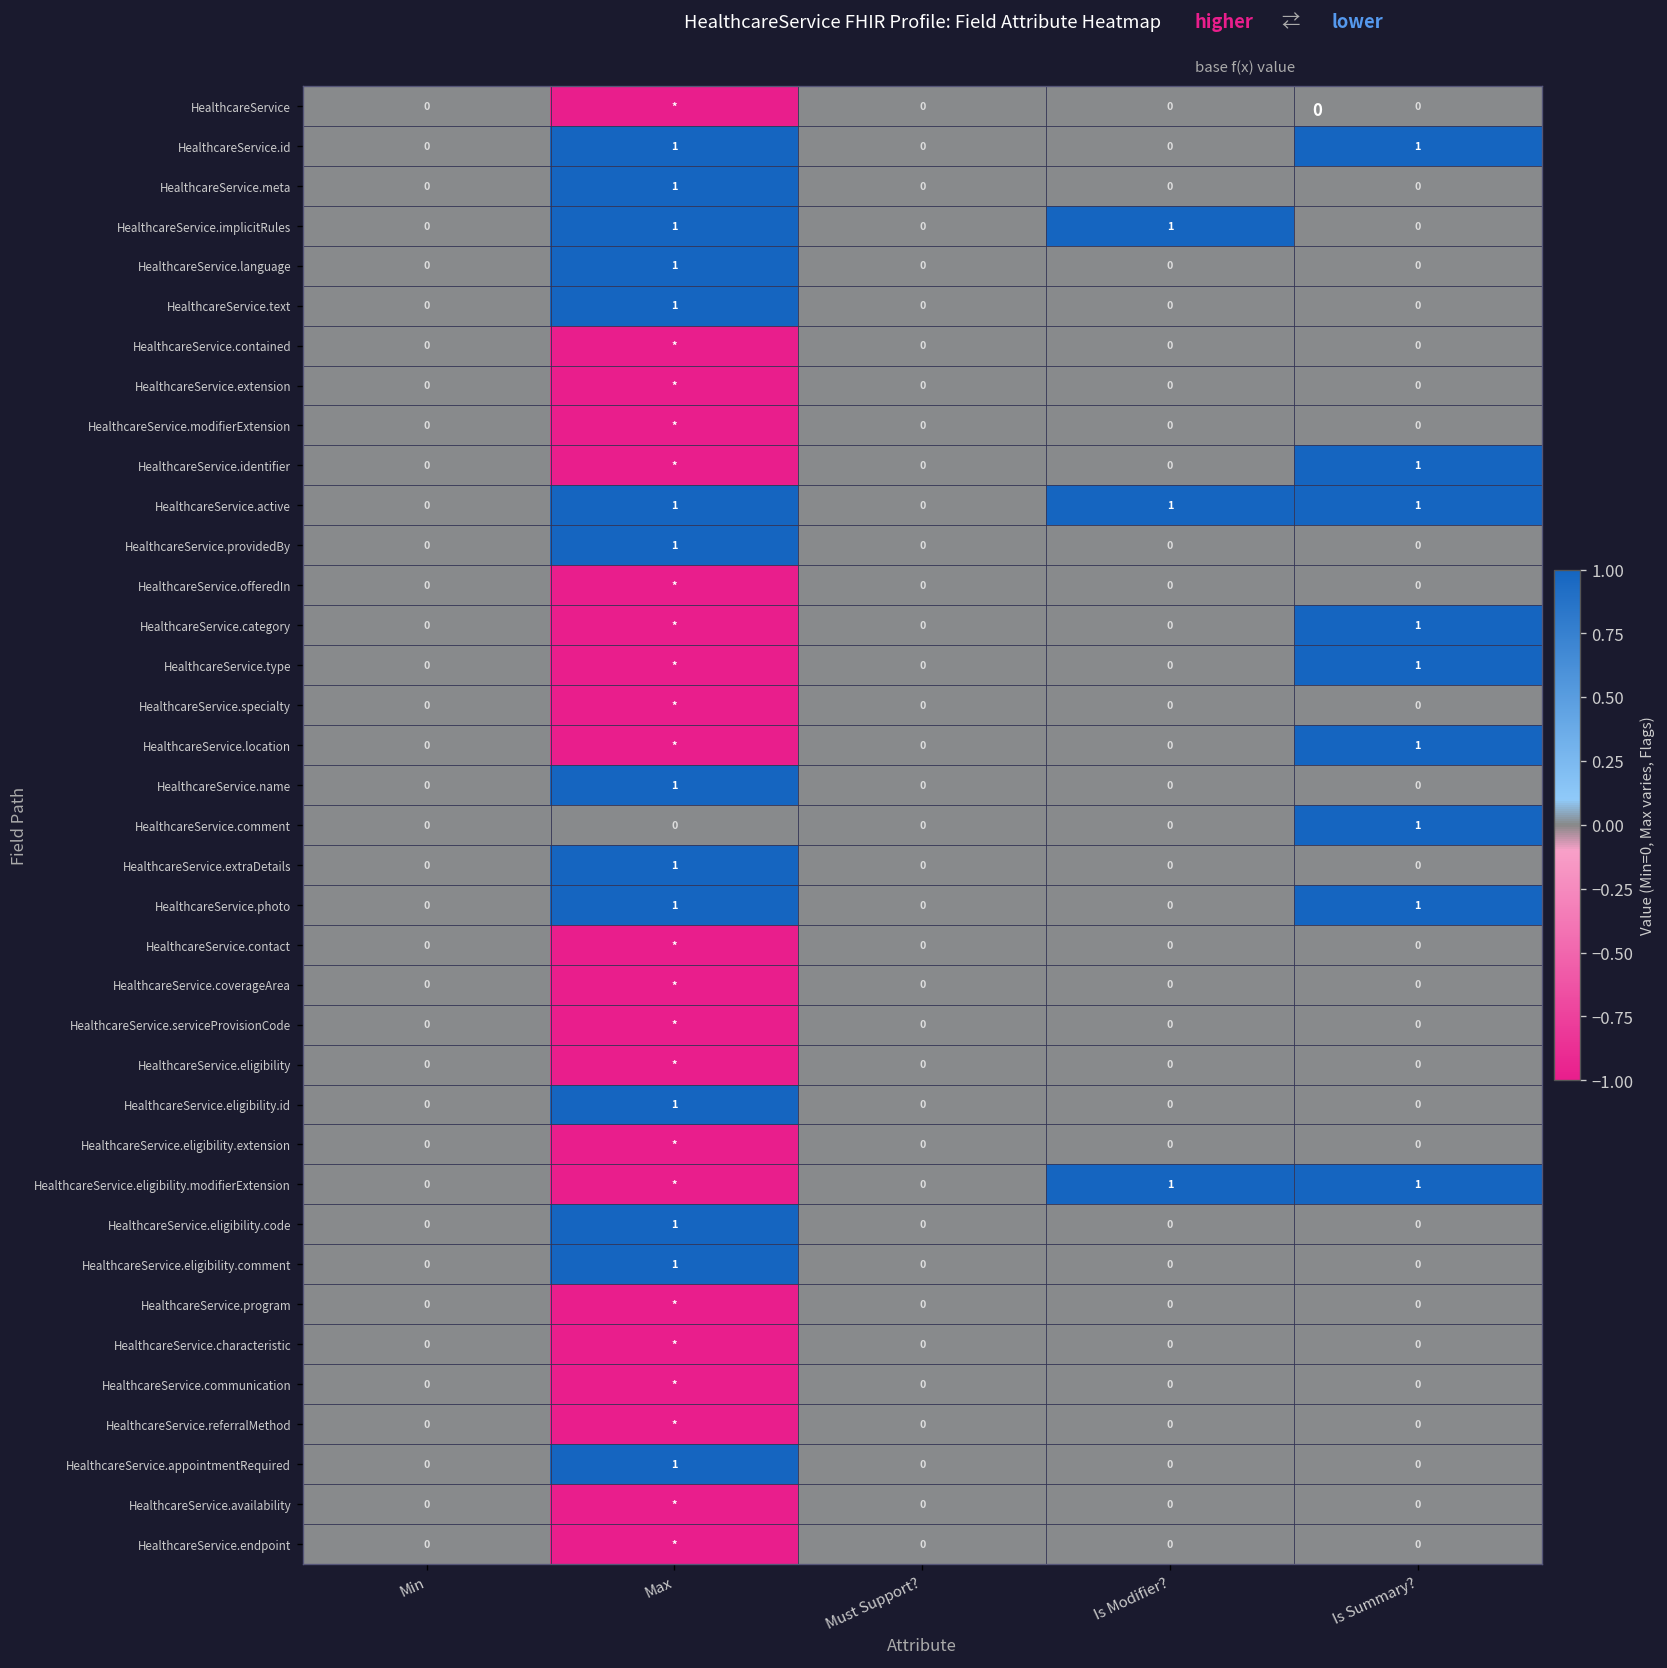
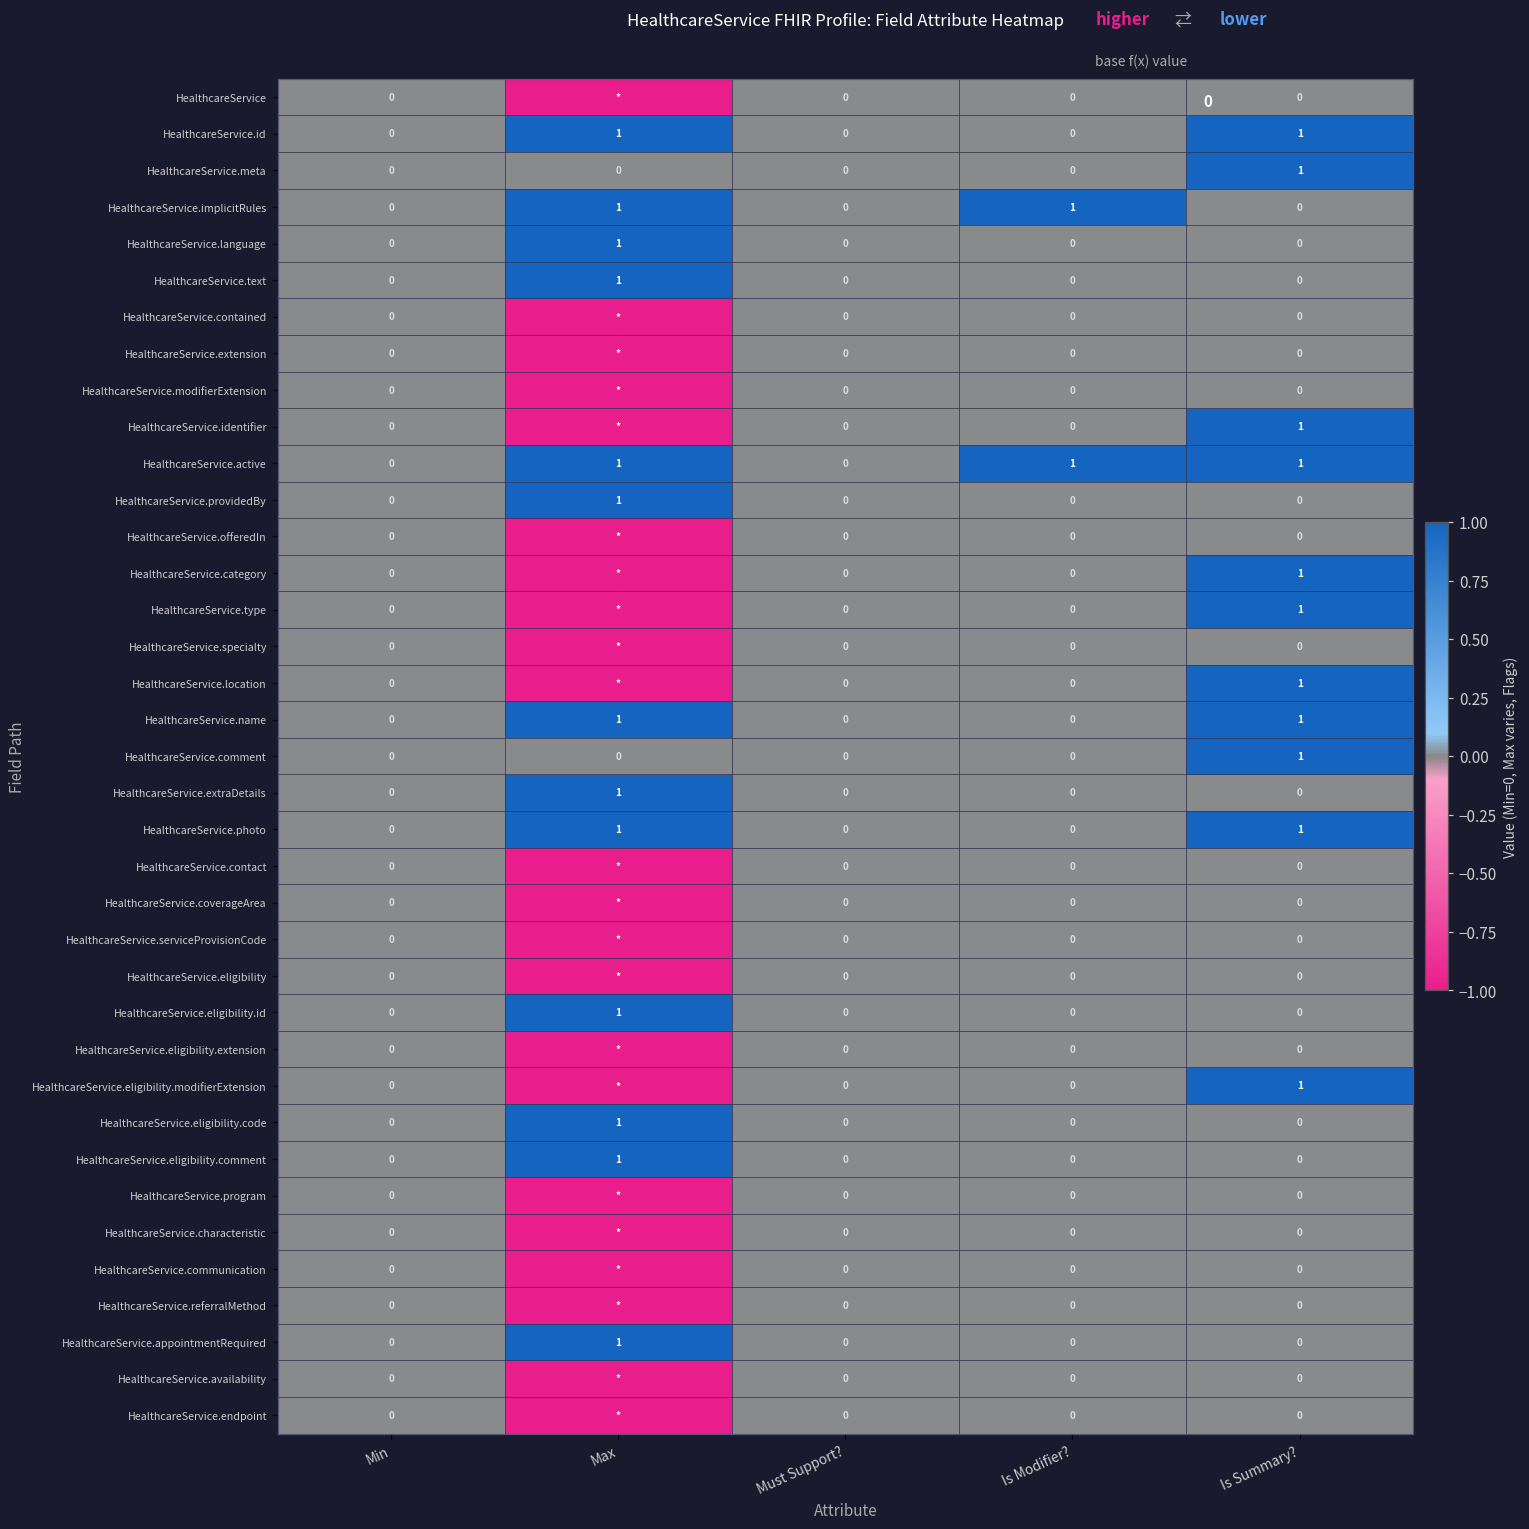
HealthcareService.meta, Max: 1 -> 0
HealthcareService.meta, Is Summary?: 0 -> 1
HealthcareService.name, Is Summary?: 0 -> 1
HealthcareService.eligibility.modifierExtension, Is Modifier?: 1 -> 0
